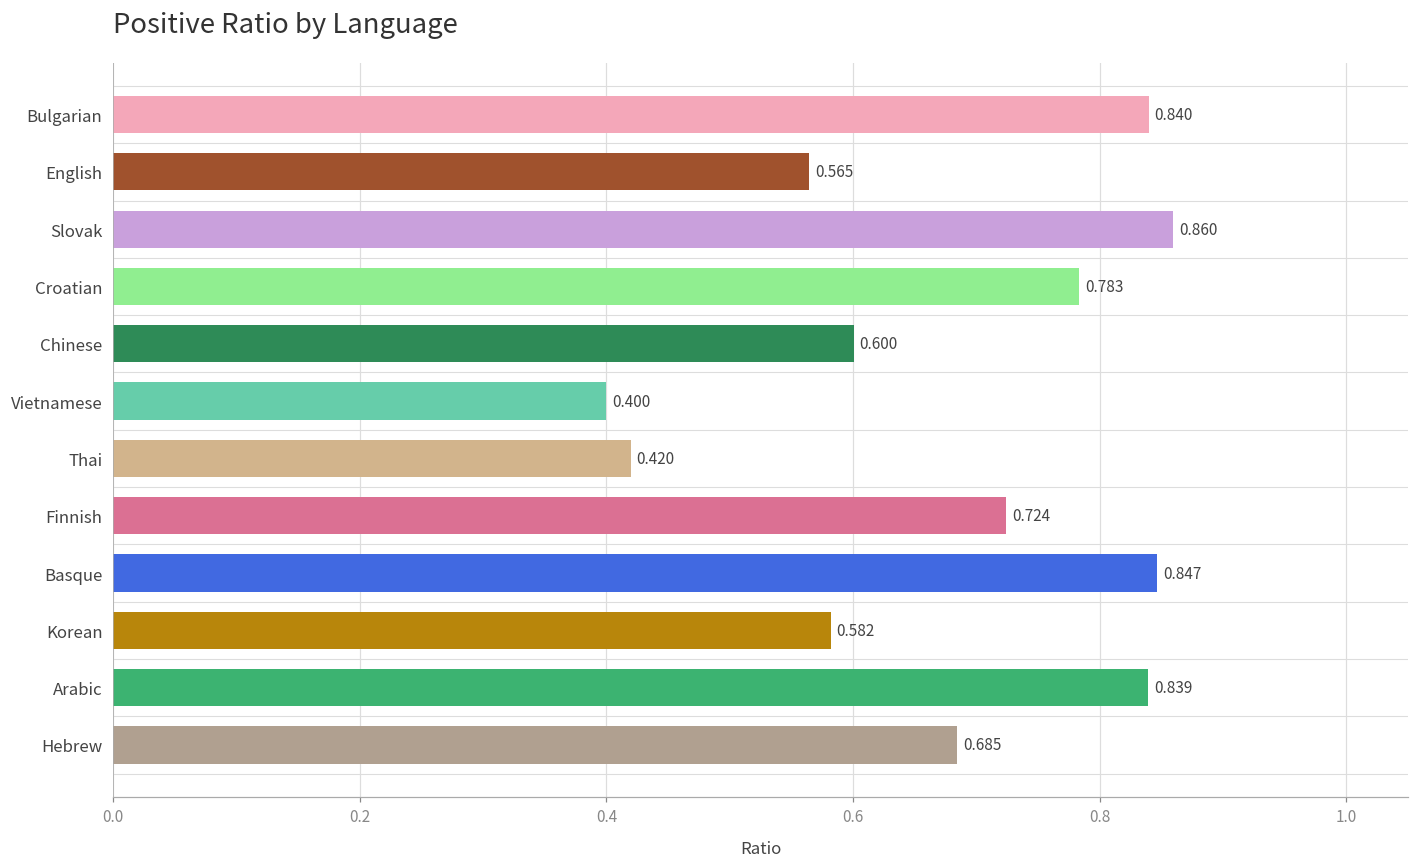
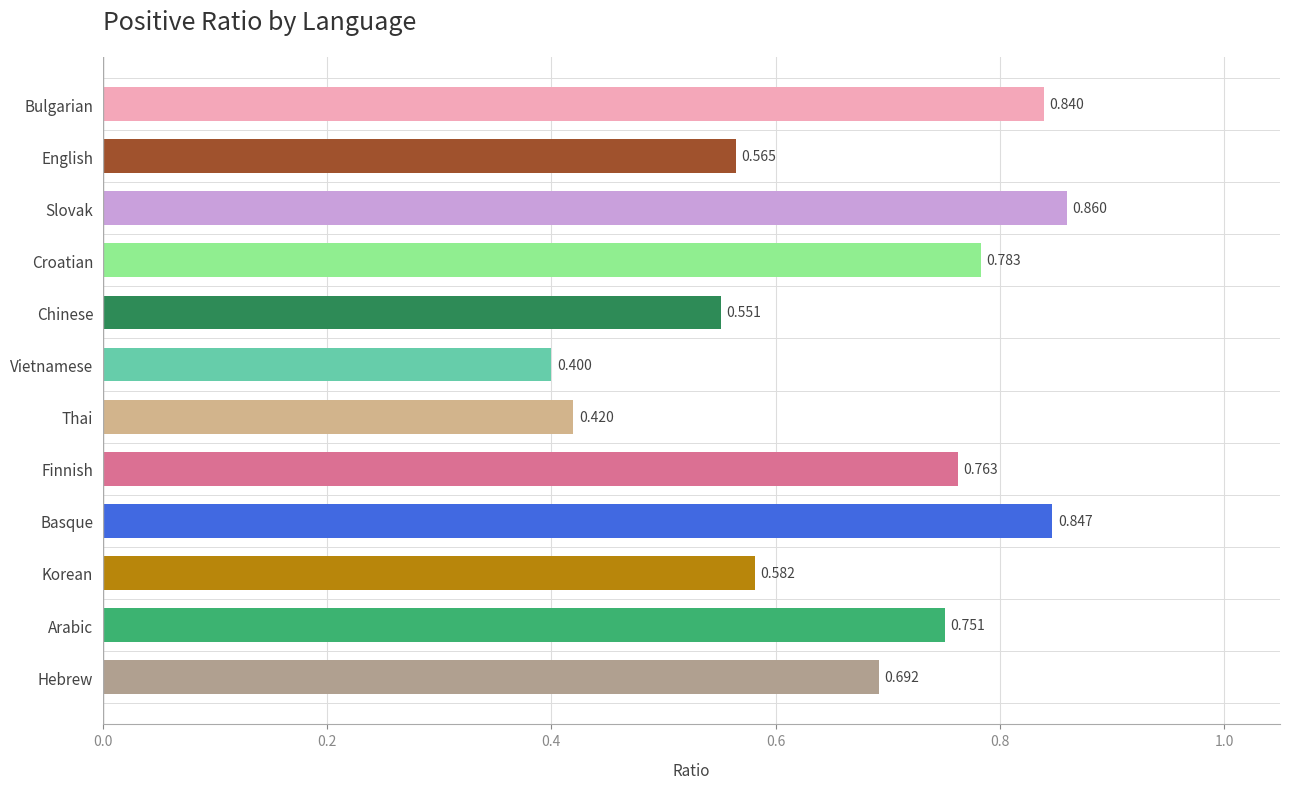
Chinese: 0.600 -> 0.551
Finnish: 0.724 -> 0.763
Arabic: 0.839 -> 0.751
Hebrew: 0.685 -> 0.692
